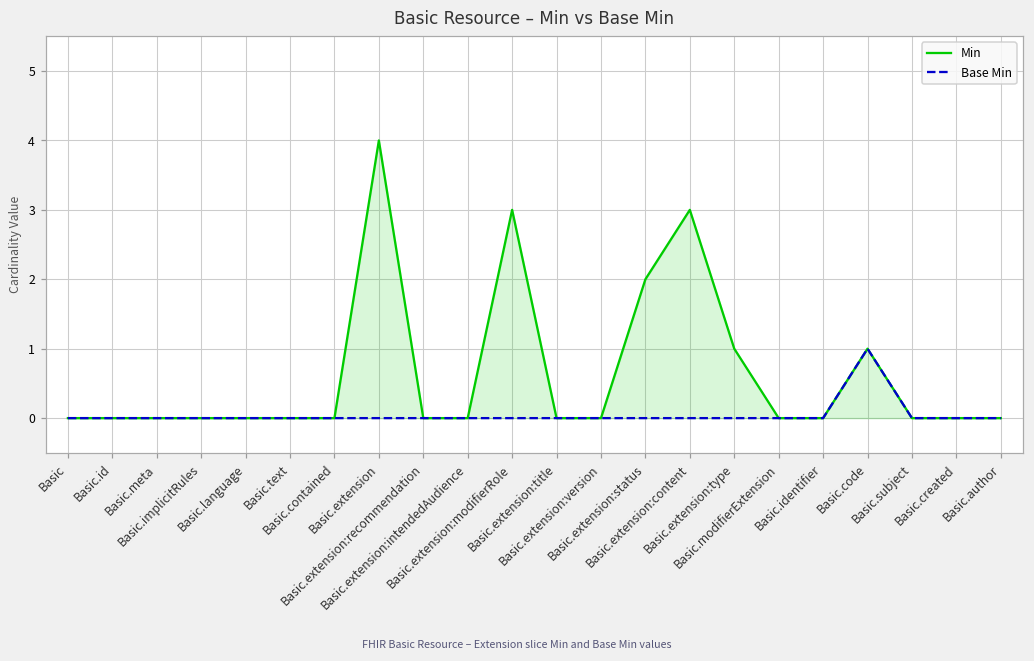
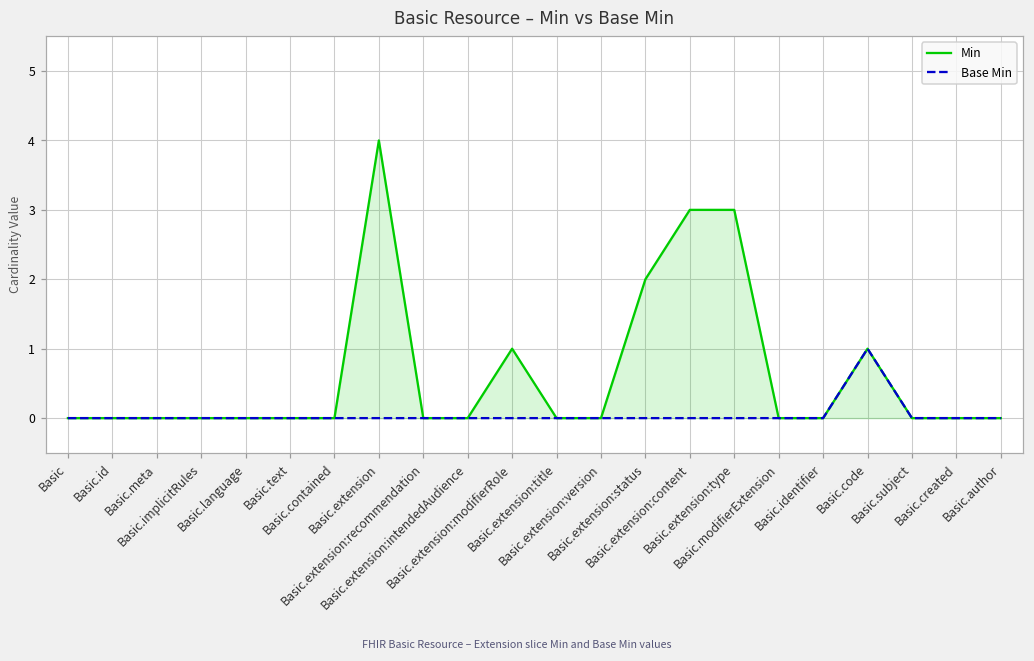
Min, Basic.extension:modifierRole: 3 -> 1
Min, Basic.extension:type: 1 -> 3
